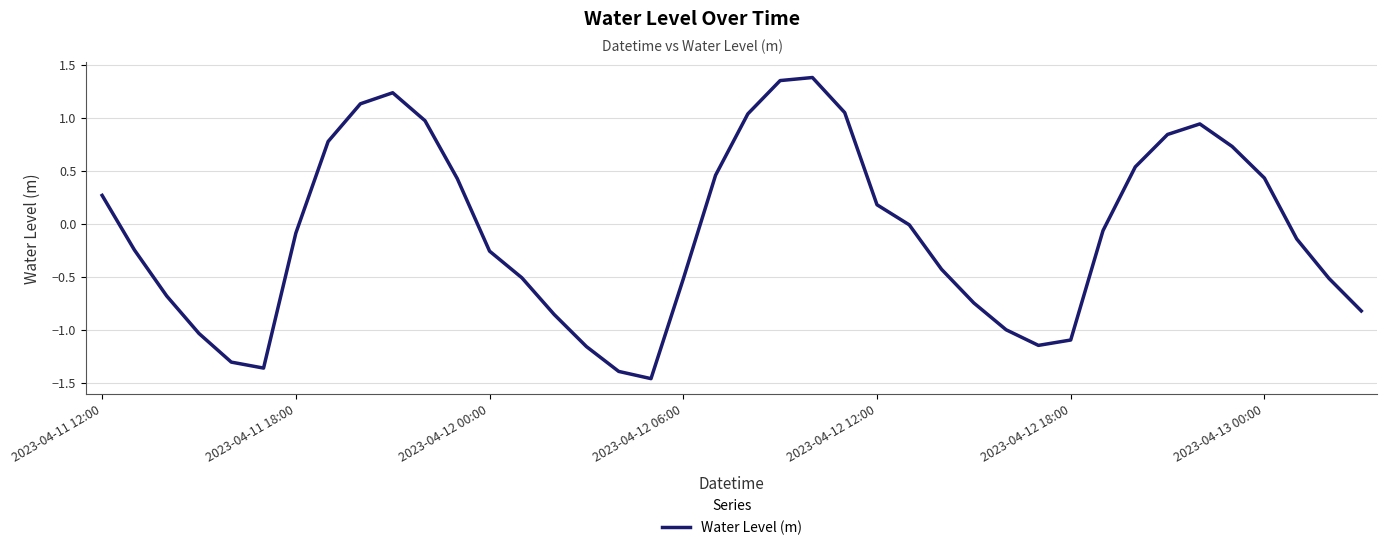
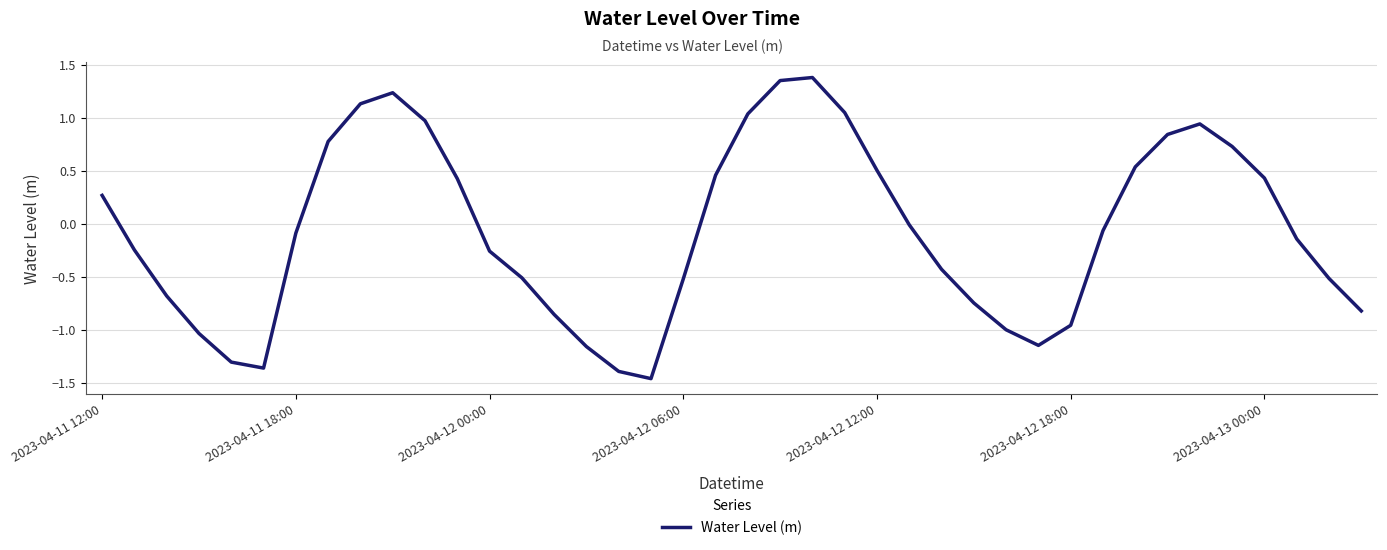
2023-04-12 12:00: 0.18 -> 0.50
2023-04-12 18:00: -1.10 -> -0.96
